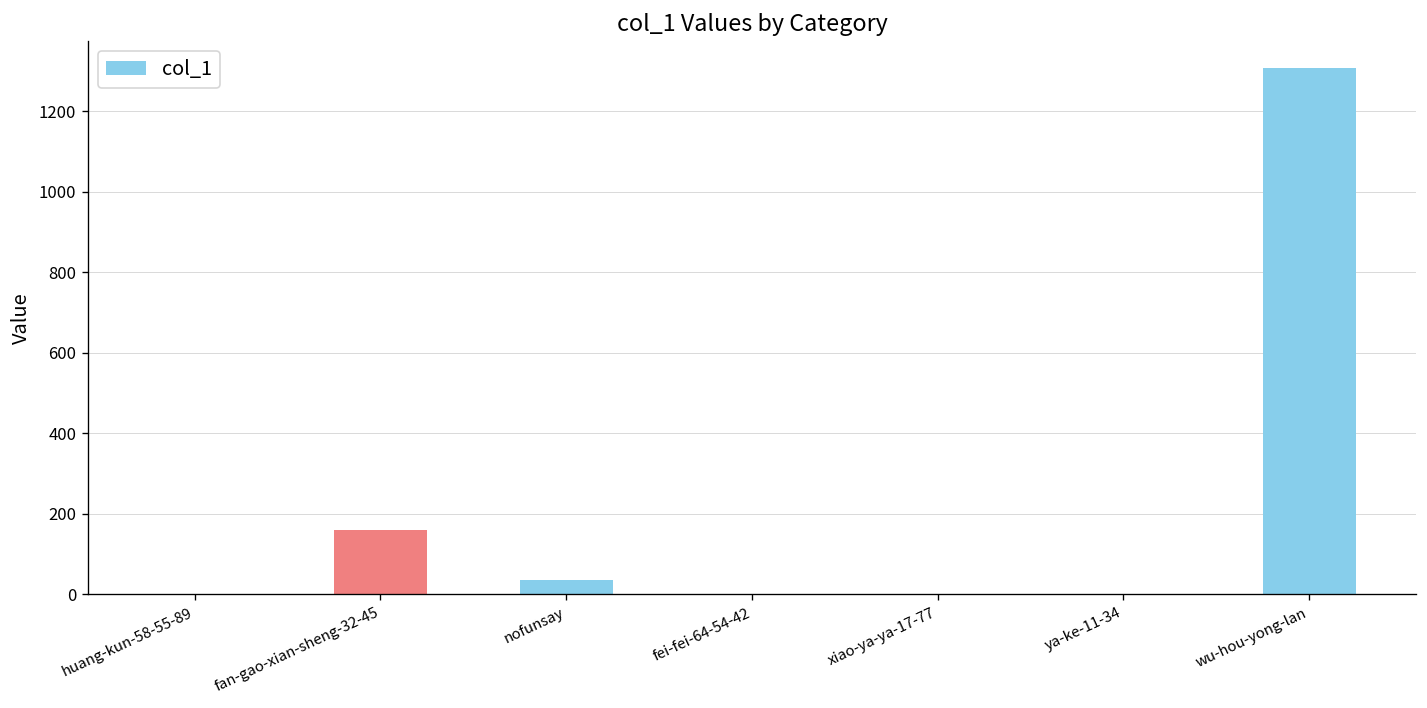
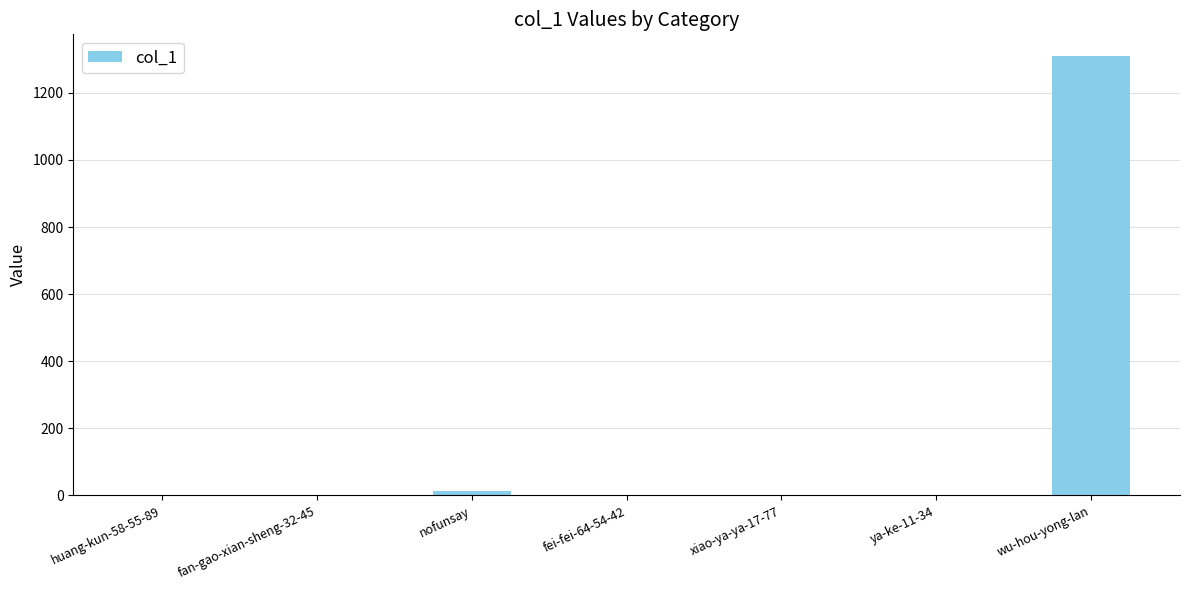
fan-gao-xian-sheng-32-45: 160 -> 0
nofunsay: 40 -> 10
